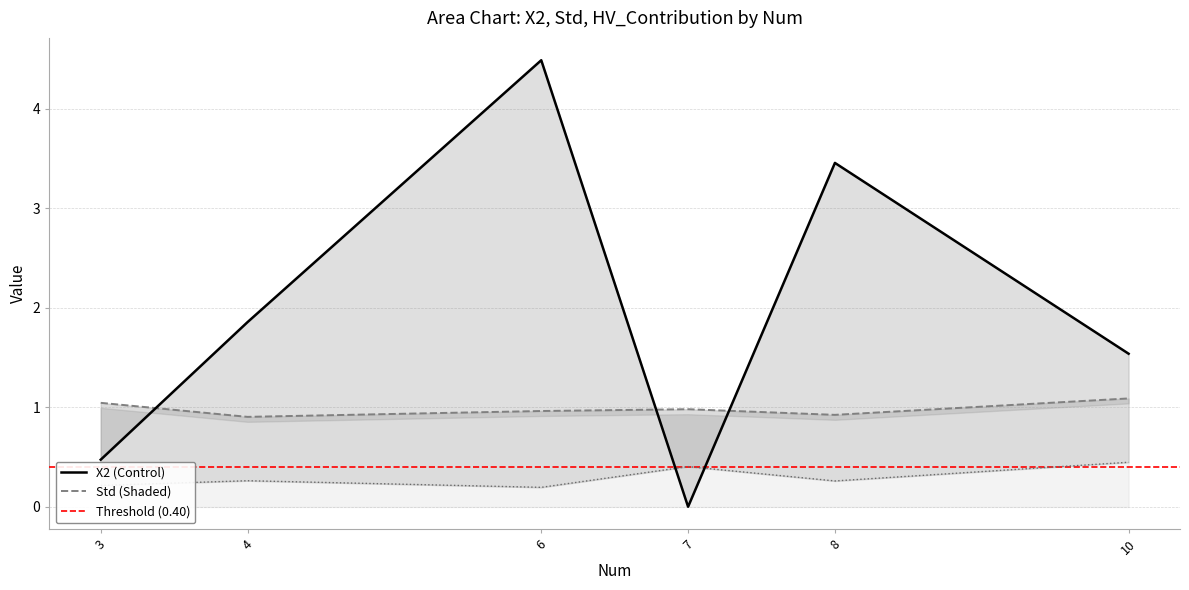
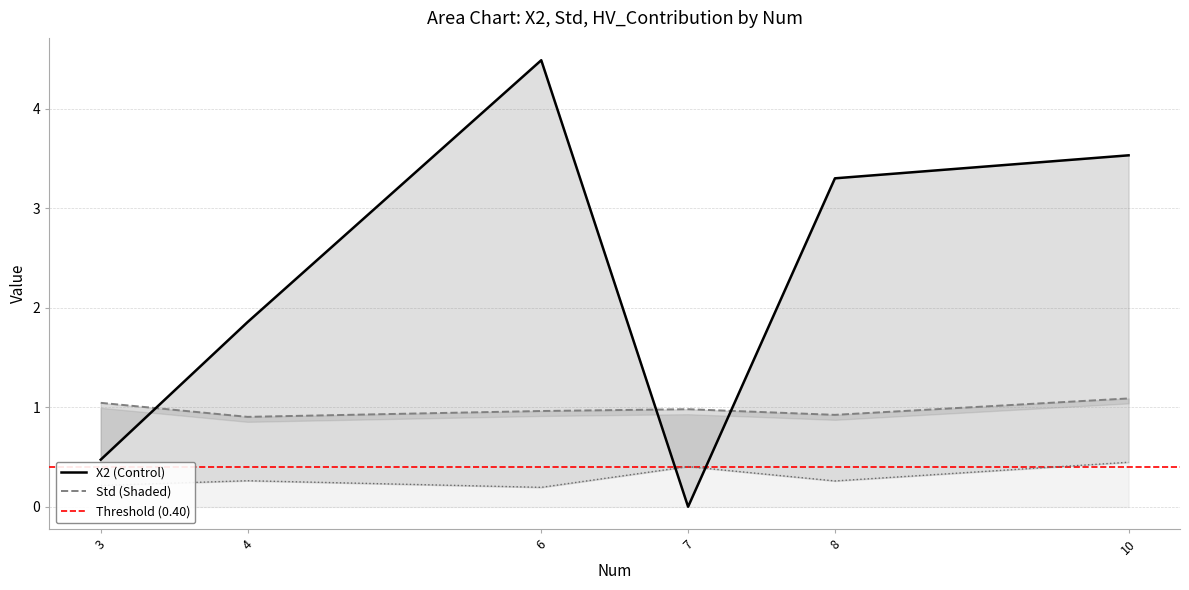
X2 (Control), 8: 3.5 -> 3.3
X2 (Control), 10: 1.5 -> 3.5
